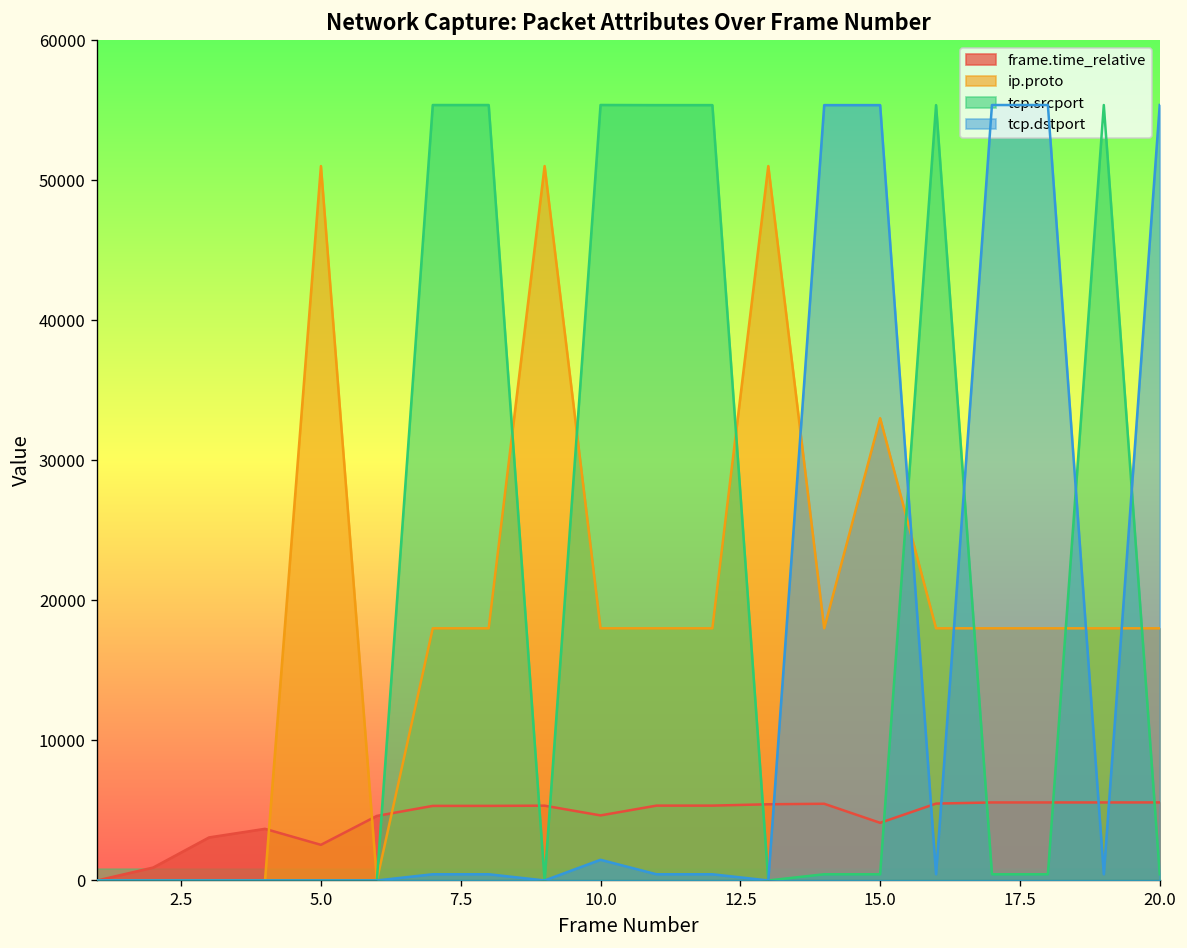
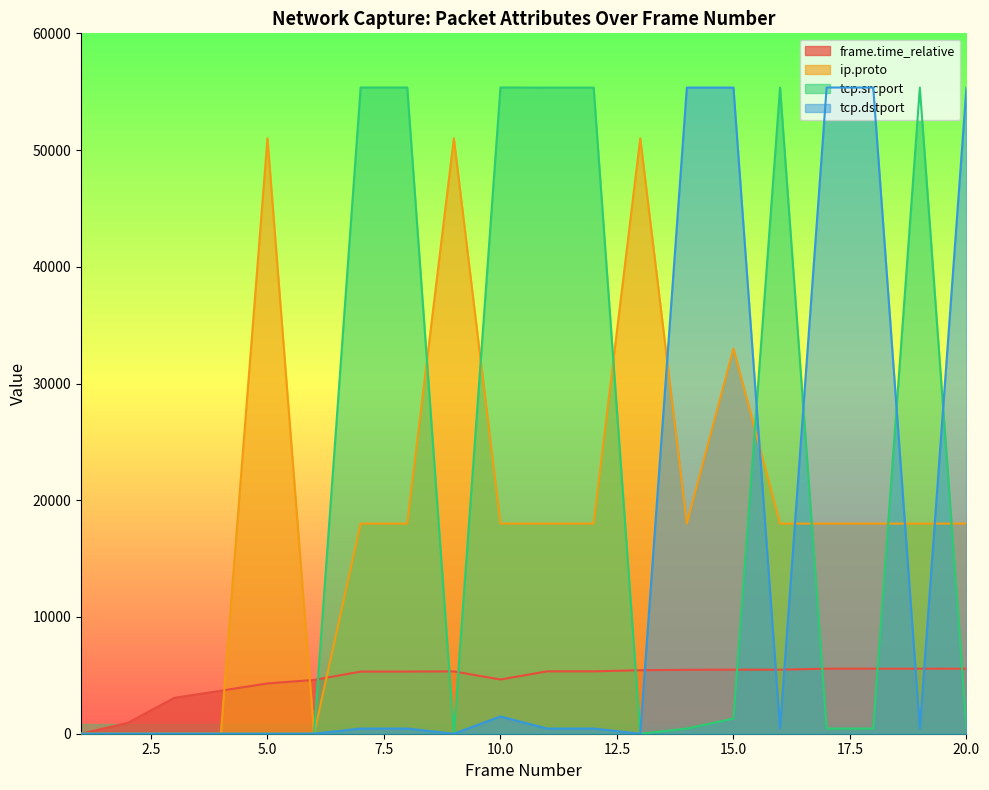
frame.time_relative, 5.0: 2500 -> 4300
frame.time_relative, 15.0: 4100 -> 5500
tcp.srcport, 15.0: 400 -> 1300
